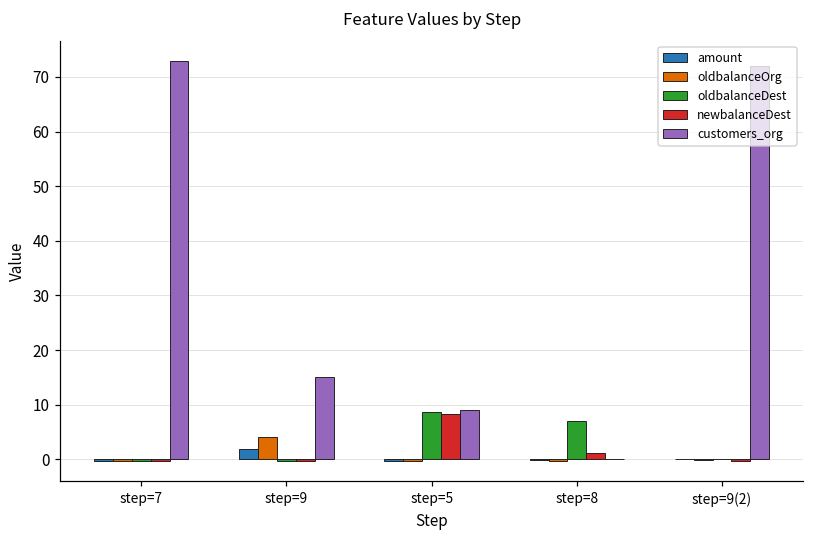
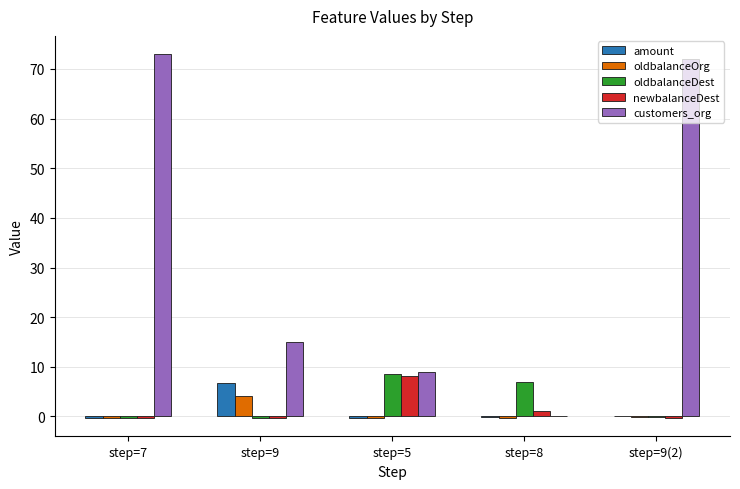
amount, step=9: 2 -> 7
